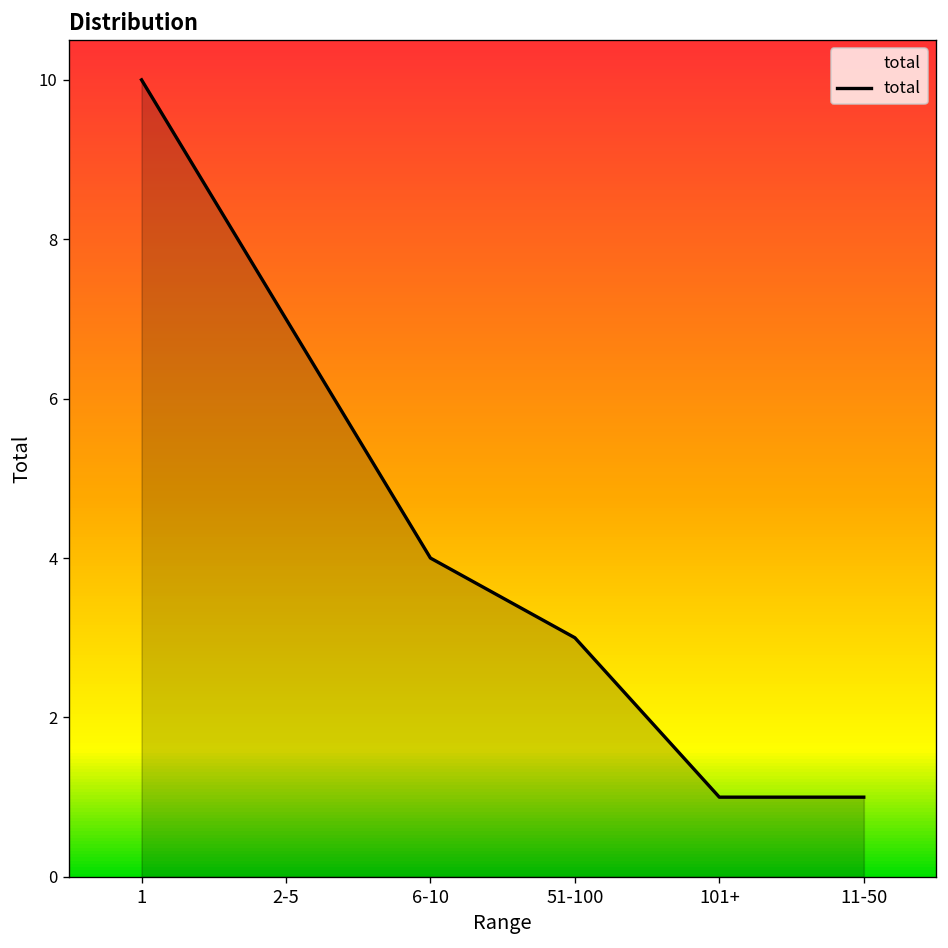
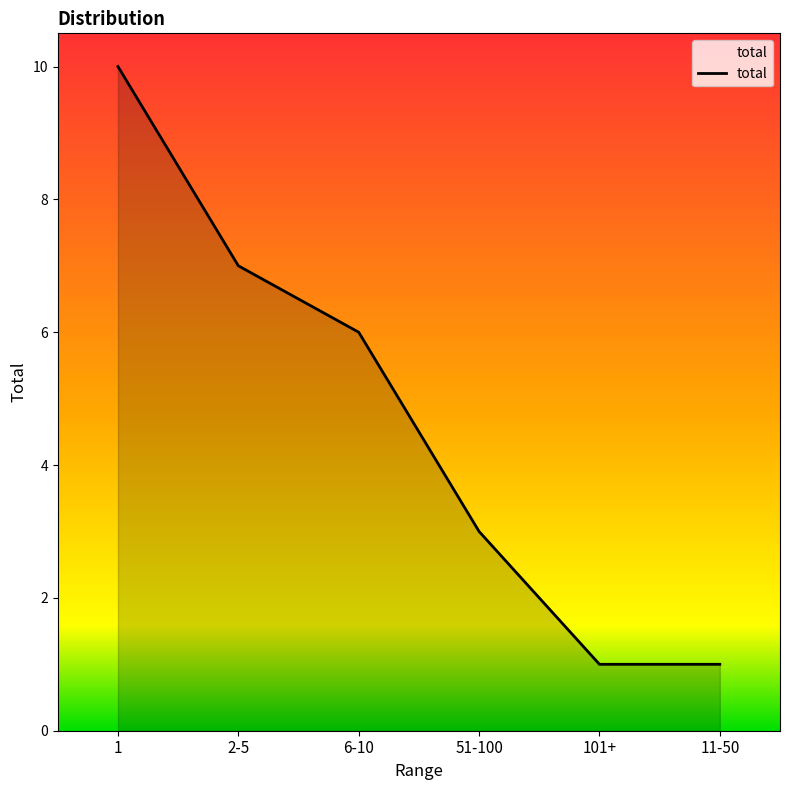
6-10: 4 -> 6
